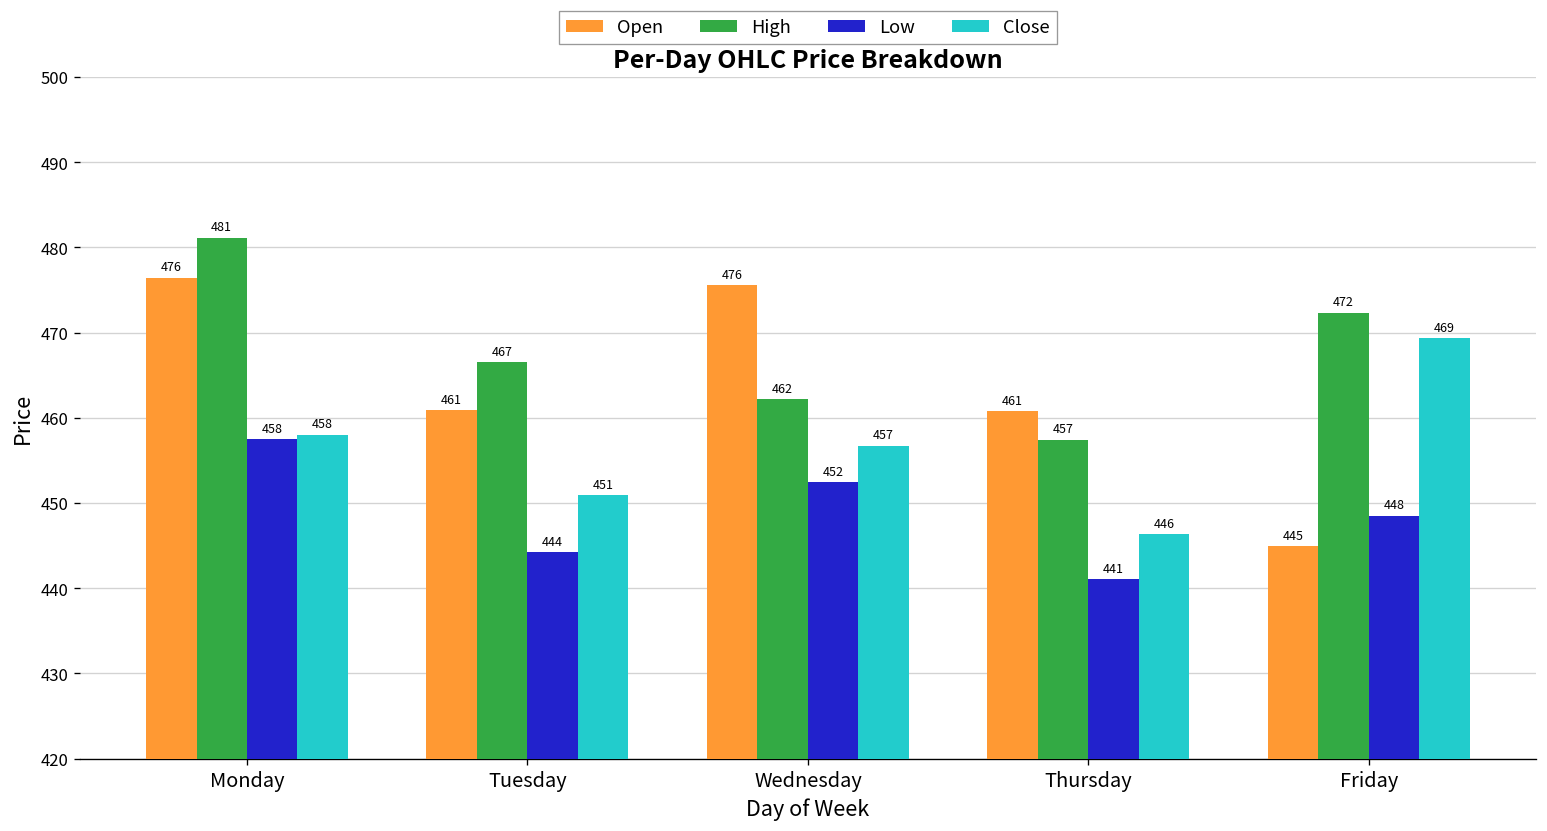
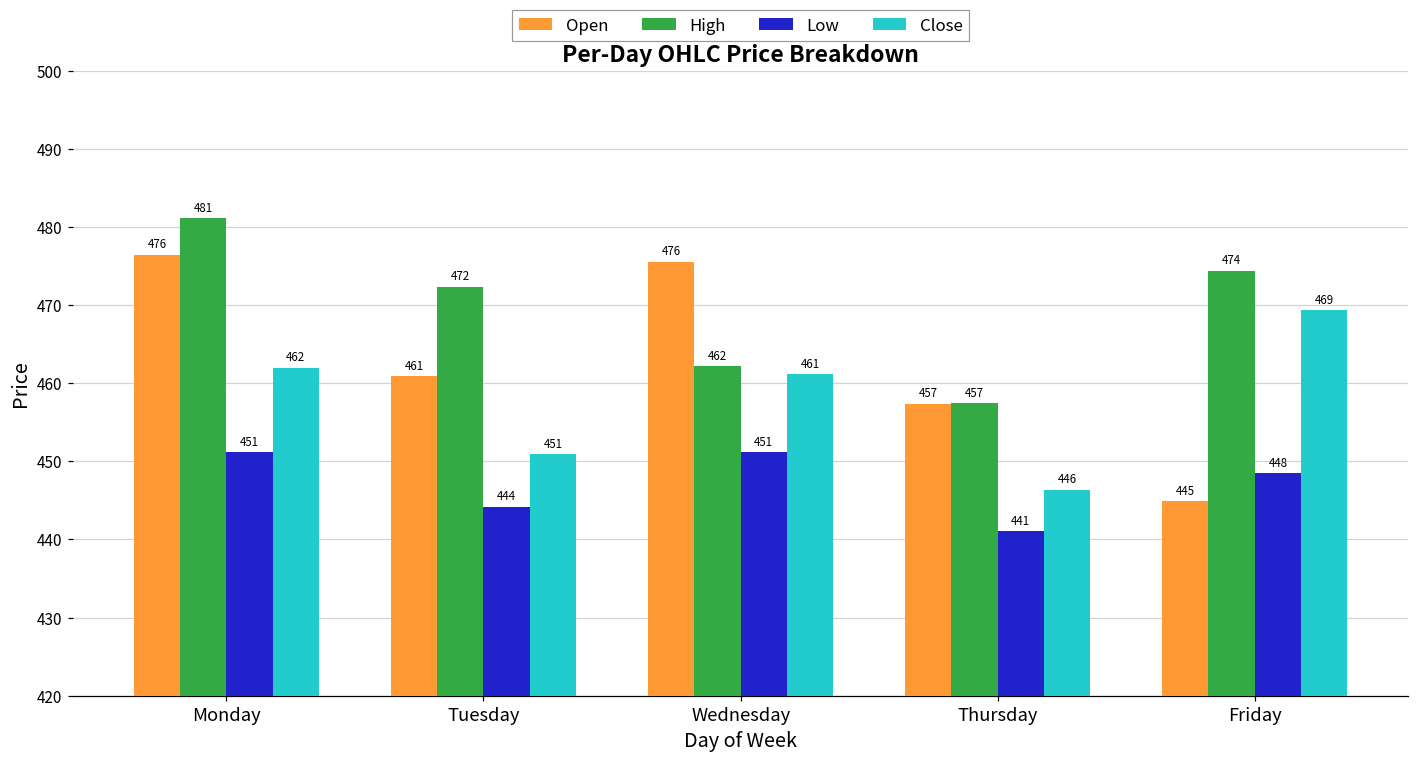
Low, Monday: 458 -> 451
Close, Monday: 458 -> 462
High, Tuesday: 467 -> 472
Low, Wednesday: 452 -> 451
Close, Wednesday: 457 -> 461
Open, Thursday: 461 -> 457
High, Friday: 472 -> 474
